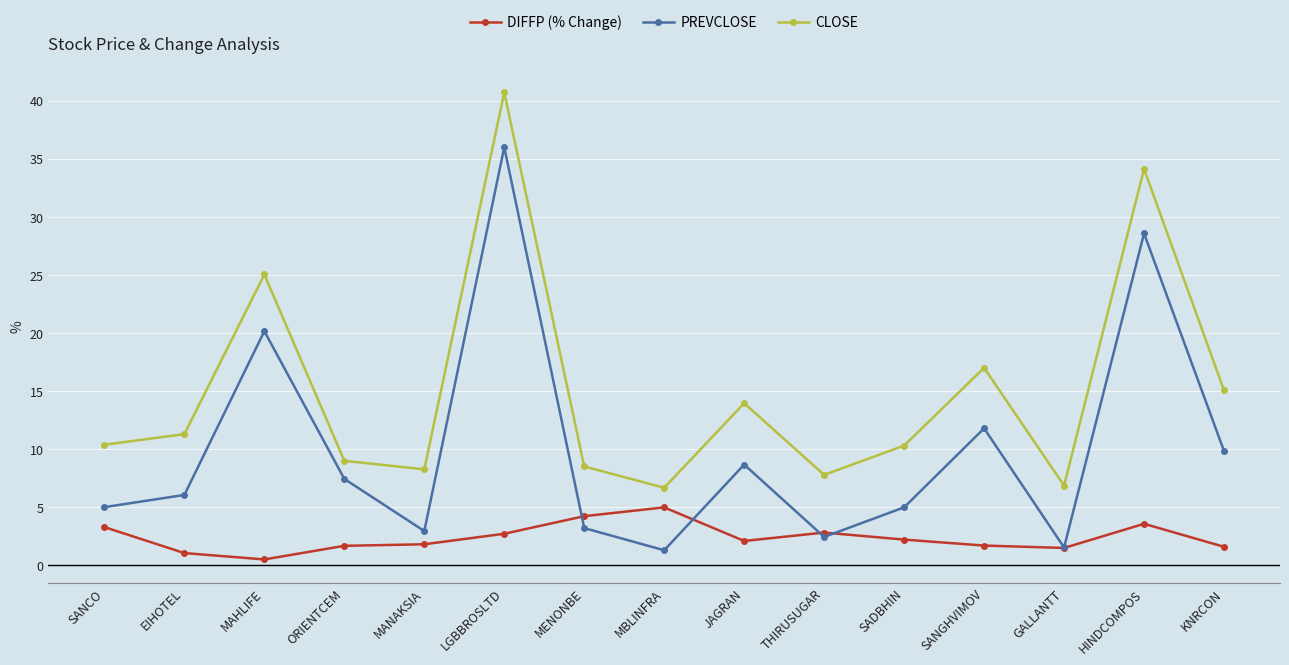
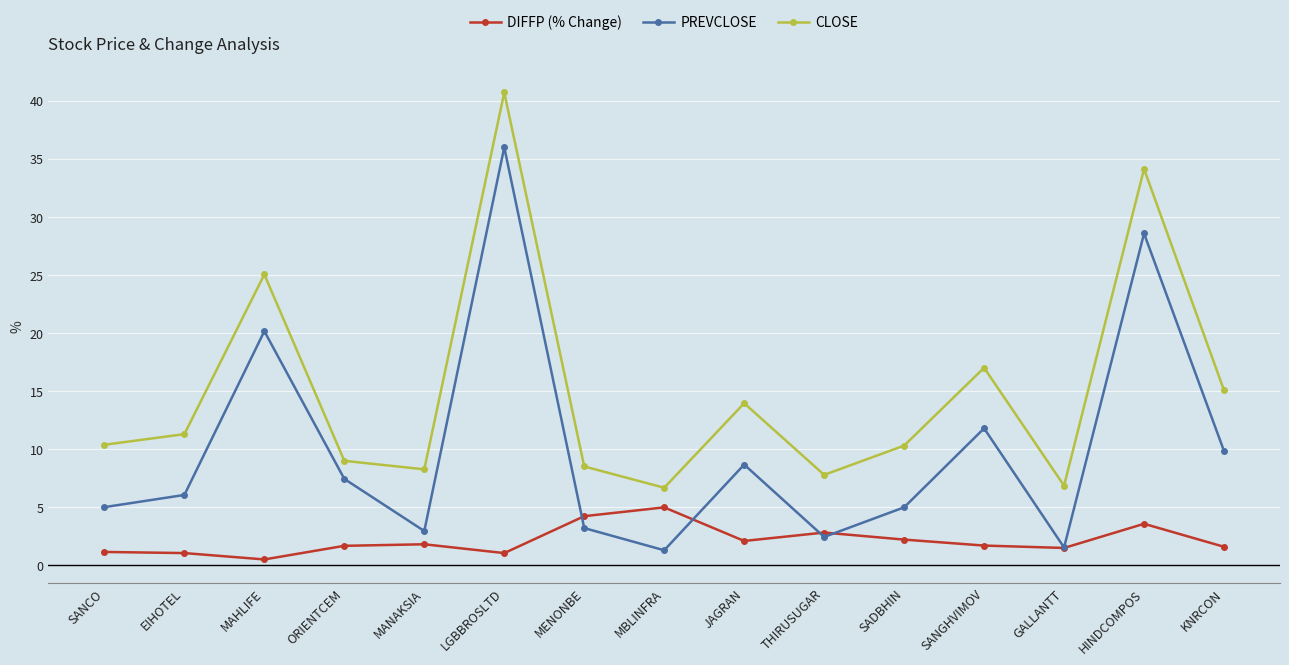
DIFFP (% Change), SANCO: 3.3 -> 1.2
DIFFP (% Change), LGBBROSLTD: 2.7 -> 1.1
